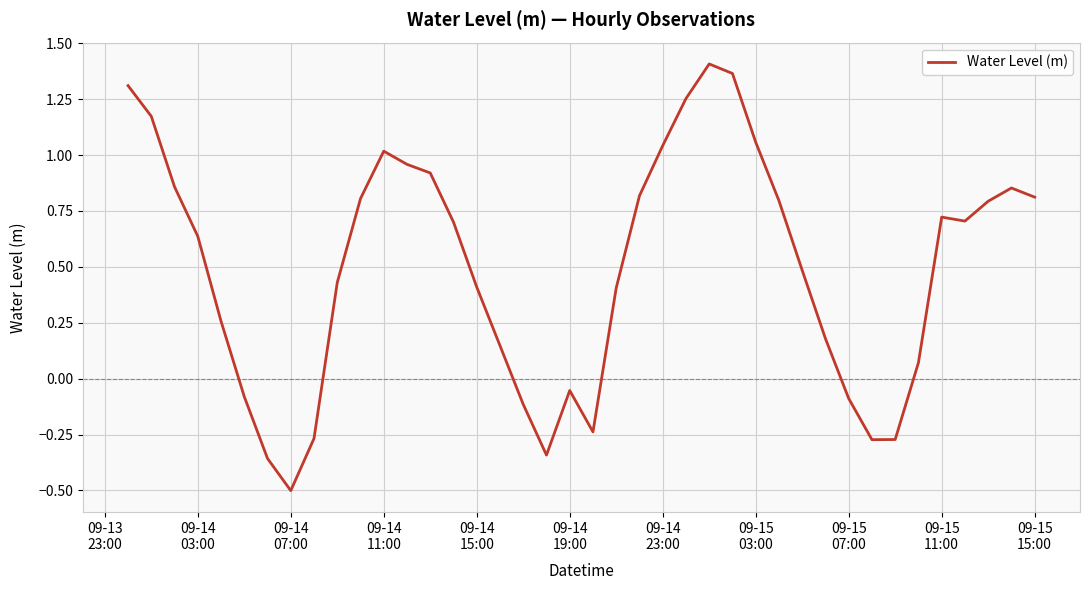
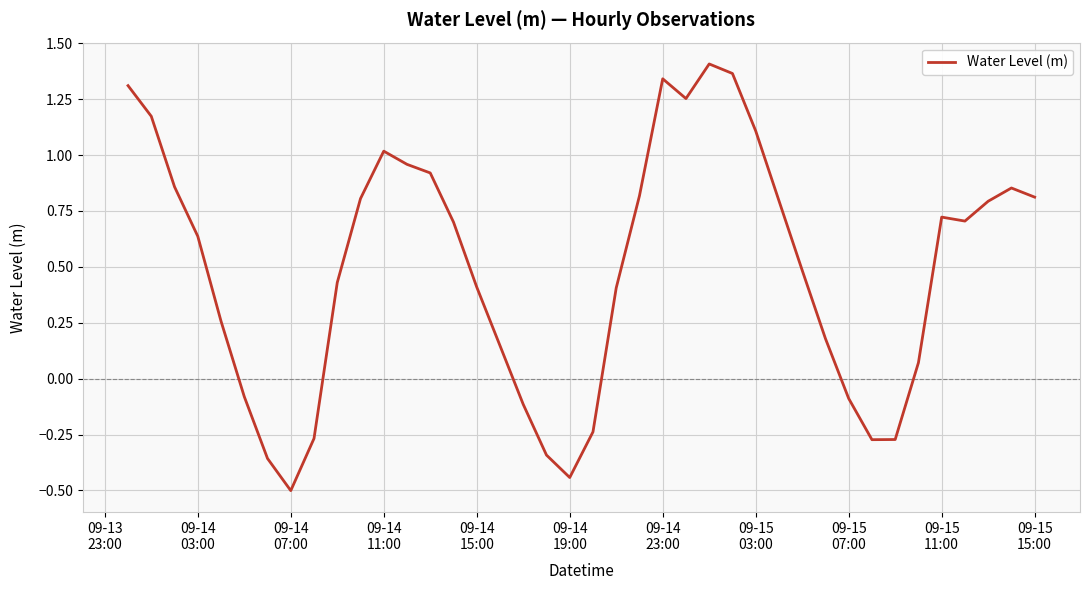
09-14 19:00: -0.05 -> -0.44
09-14 23:00: 1.04 -> 1.34
09-15 03:00: 1.06 -> 1.11
